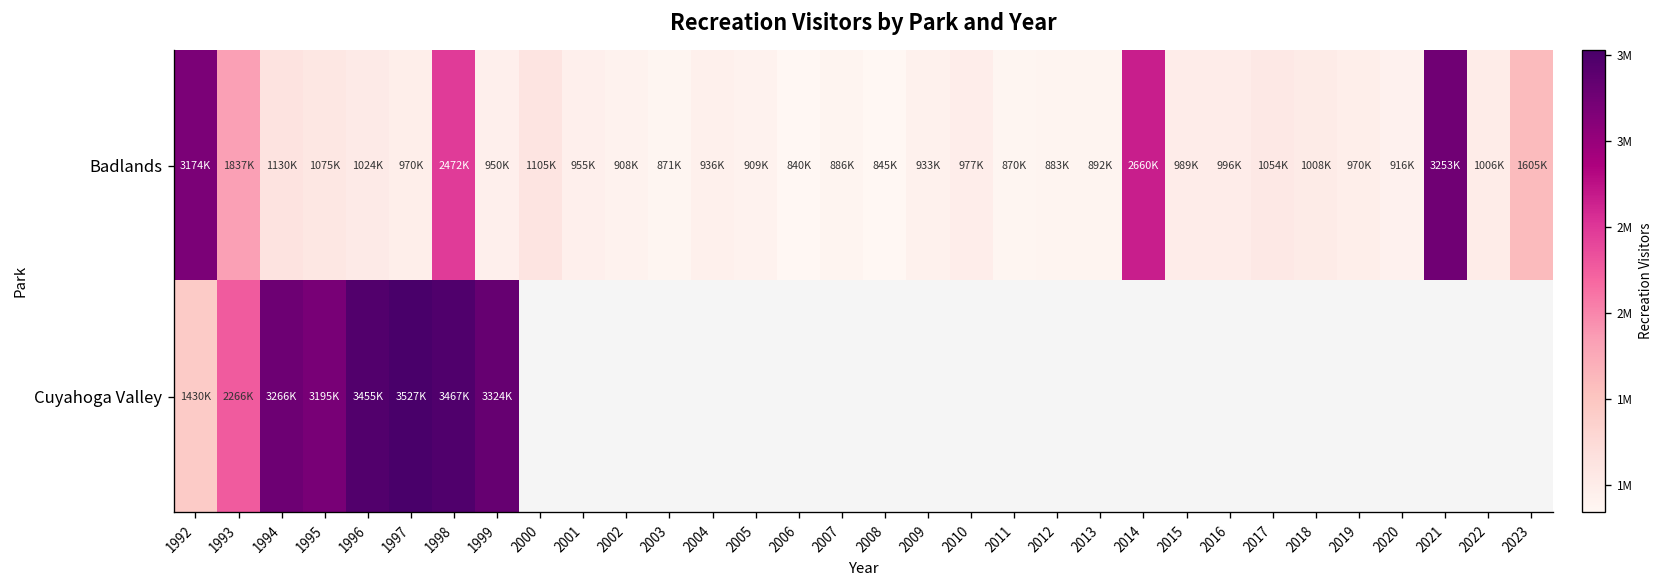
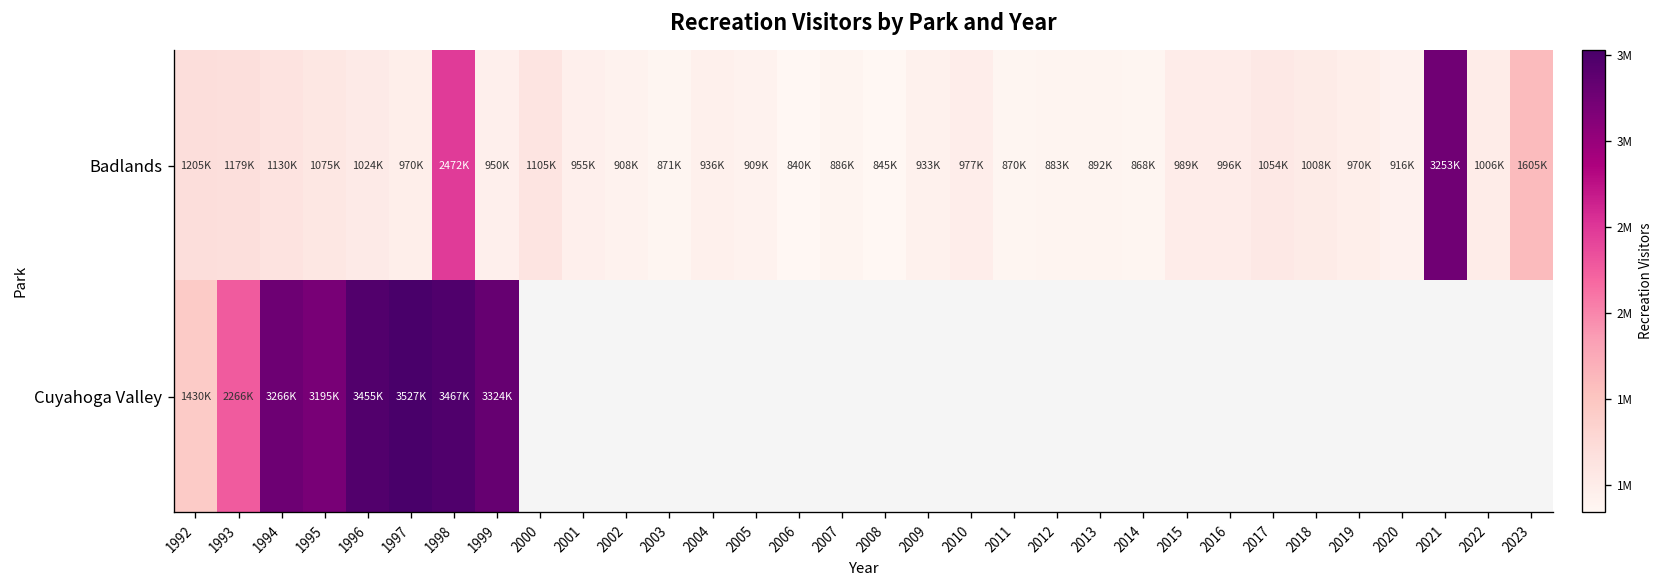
Badlands, 1992: 3174K -> 1205K
Badlands, 1993: 1837K -> 1179K
Badlands, 2014: 2660K -> 868K
